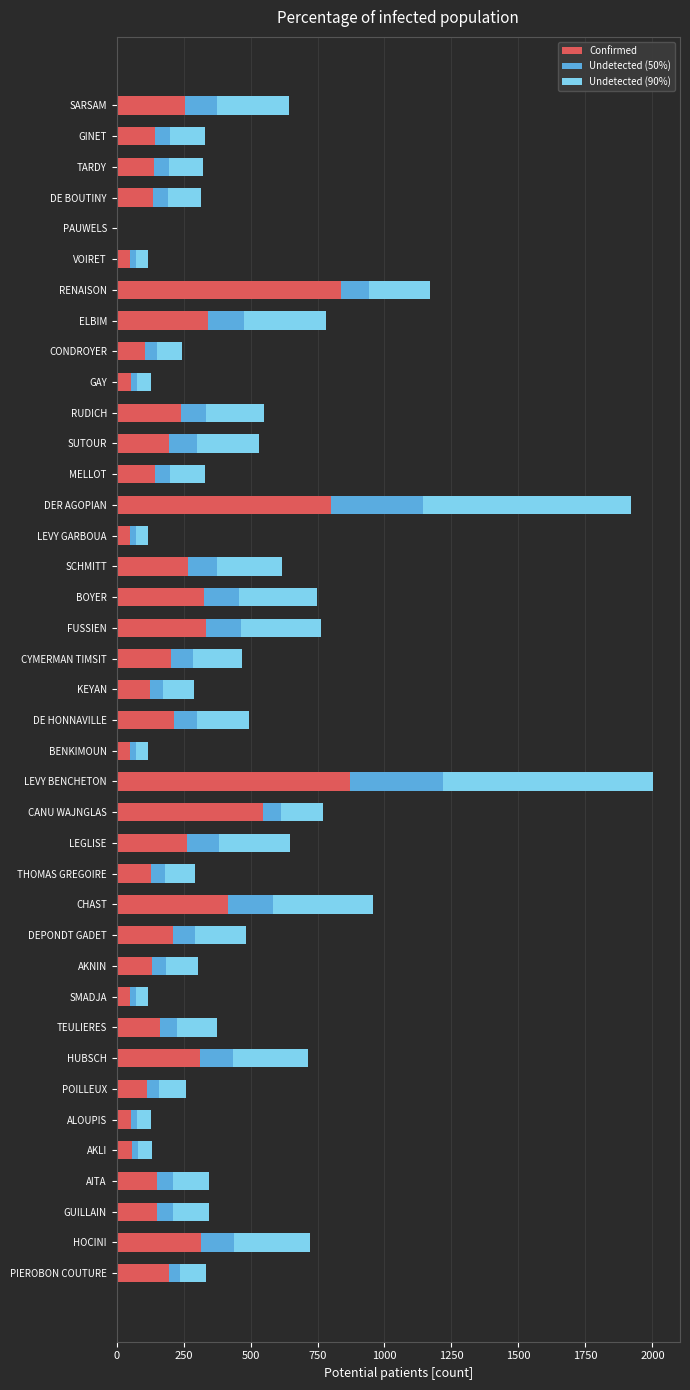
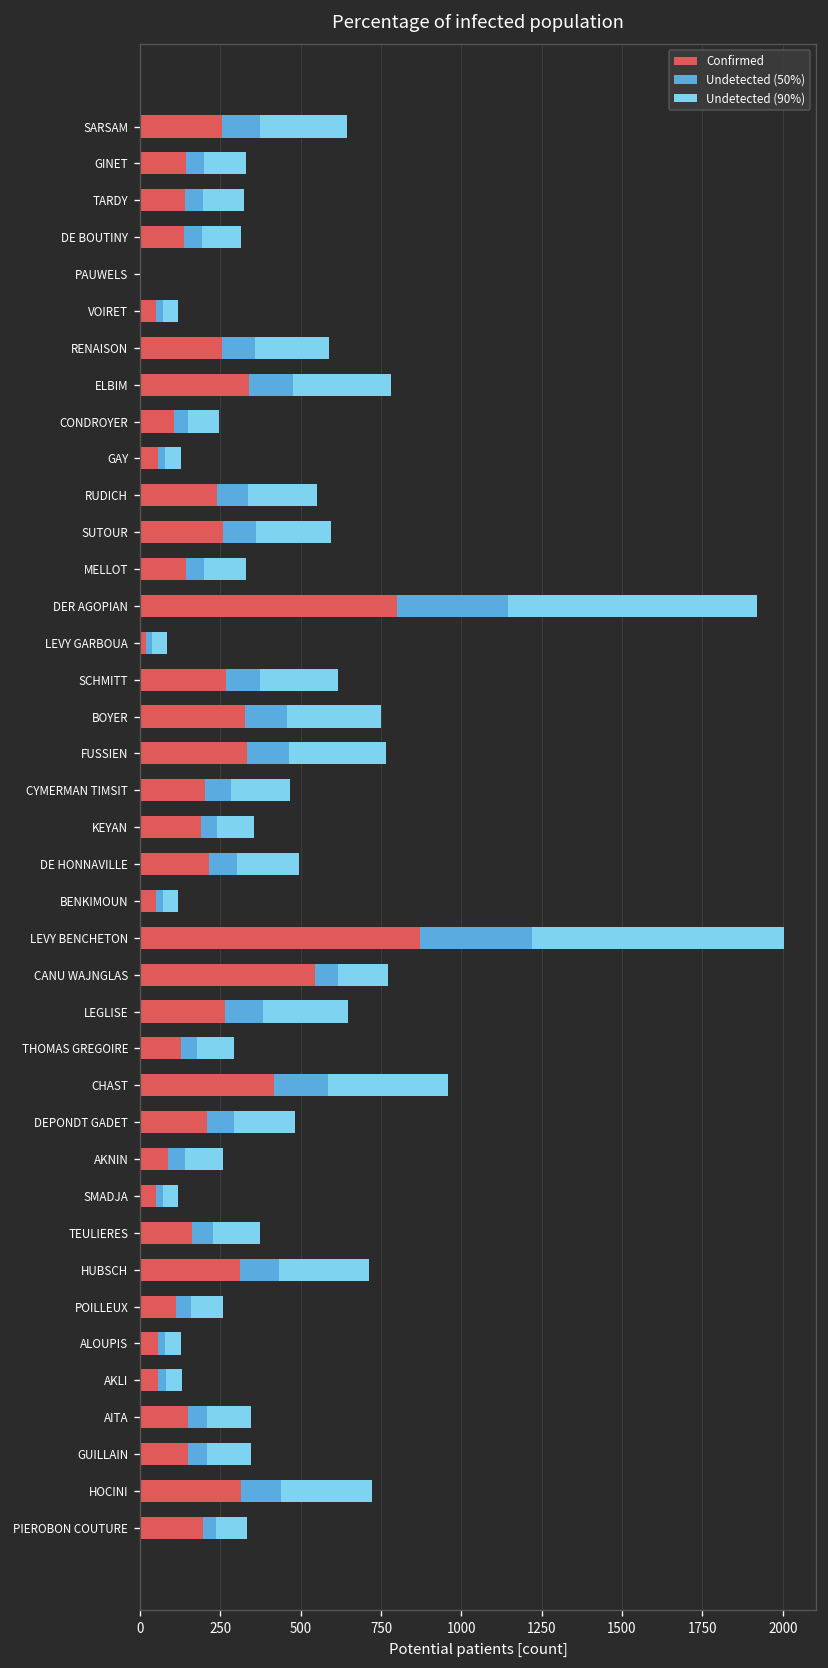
Confirmed, RENAISON: 840 -> 260
Confirmed, SUTOUR: 200 -> 260
Confirmed, LEVY GARBOUA: 50 -> 20
Confirmed, KEYAN: 130 -> 190
Confirmed, AKNIN: 130 -> 90
